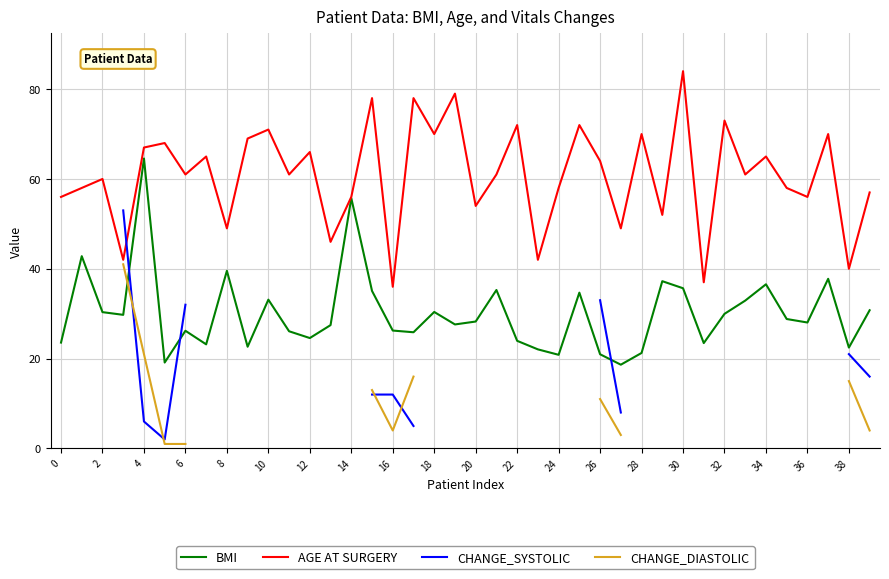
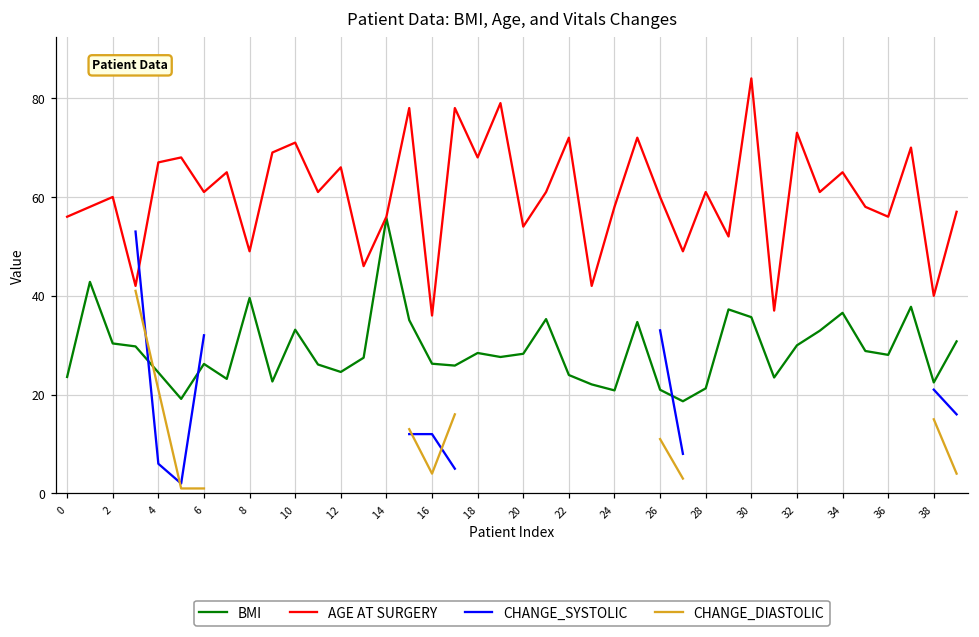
BMI, 4: 65 -> 24
BMI, 18: 30 -> 28
AGE AT SURGERY, 18: 70 -> 68
AGE AT SURGERY, 26: 64 -> 60
AGE AT SURGERY, 28: 70 -> 61
